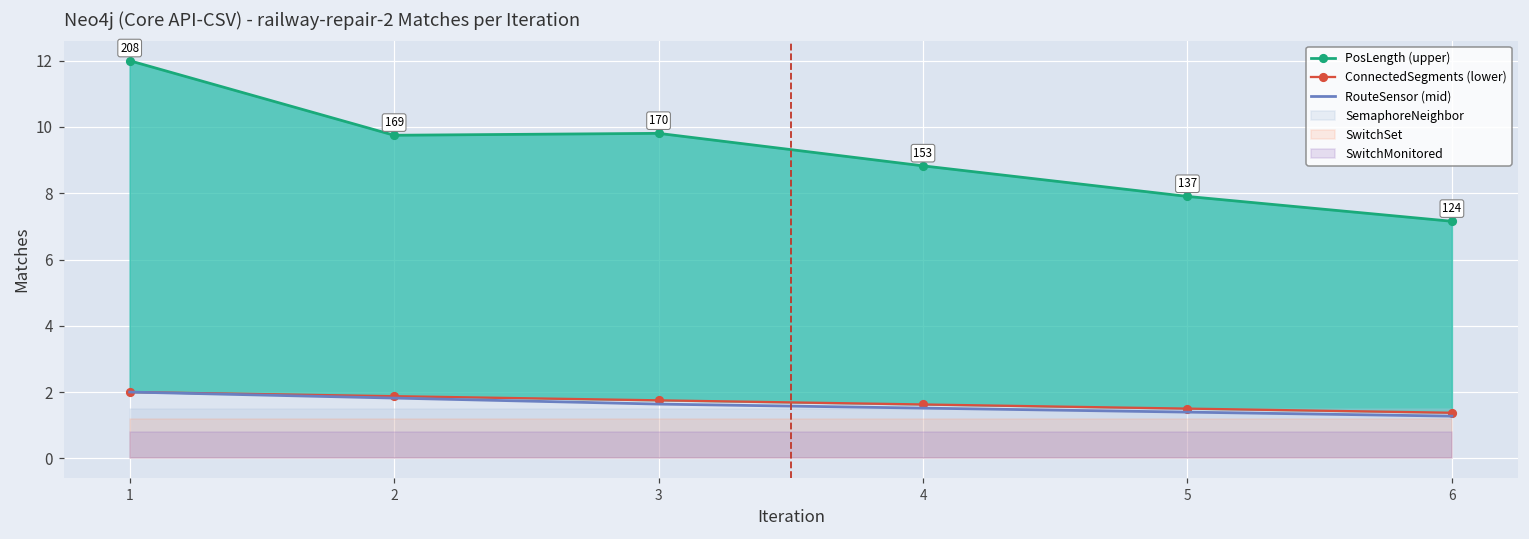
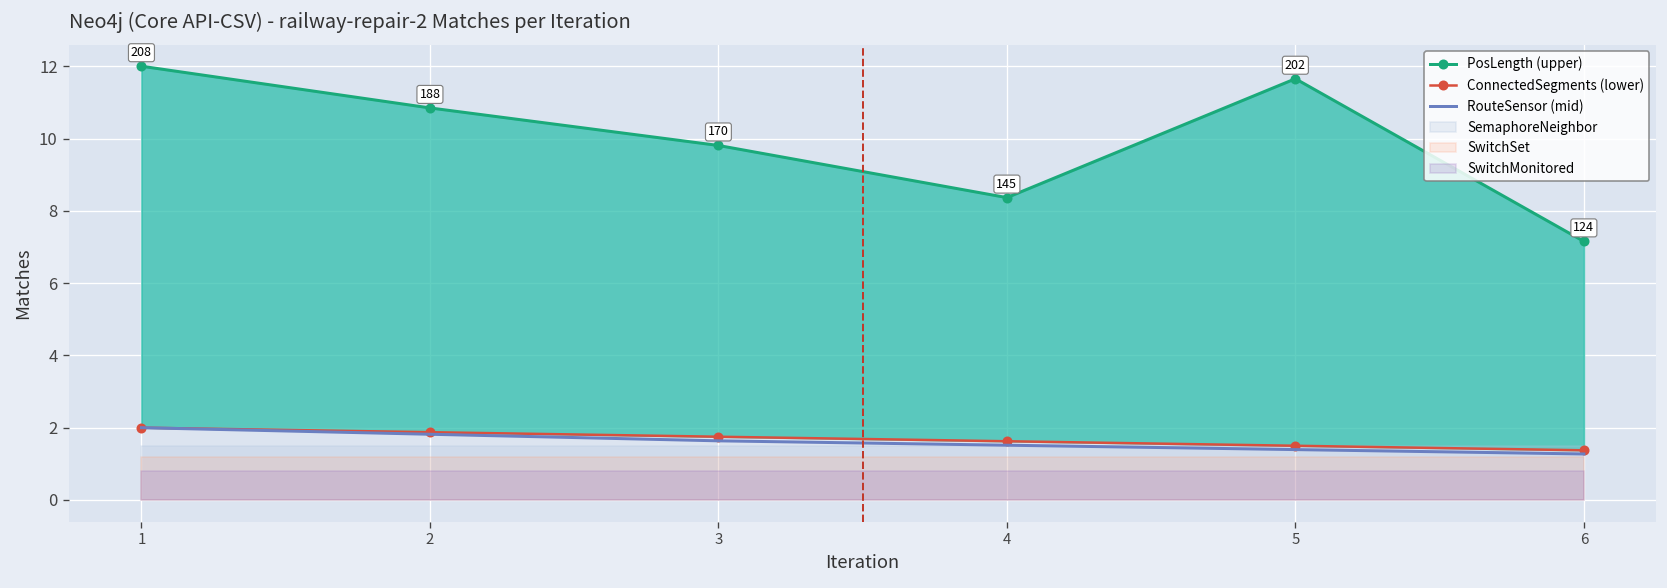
PosLength (upper), 2: 169 -> 188
PosLength (upper), 4: 153 -> 145
PosLength (upper), 5: 137 -> 202
